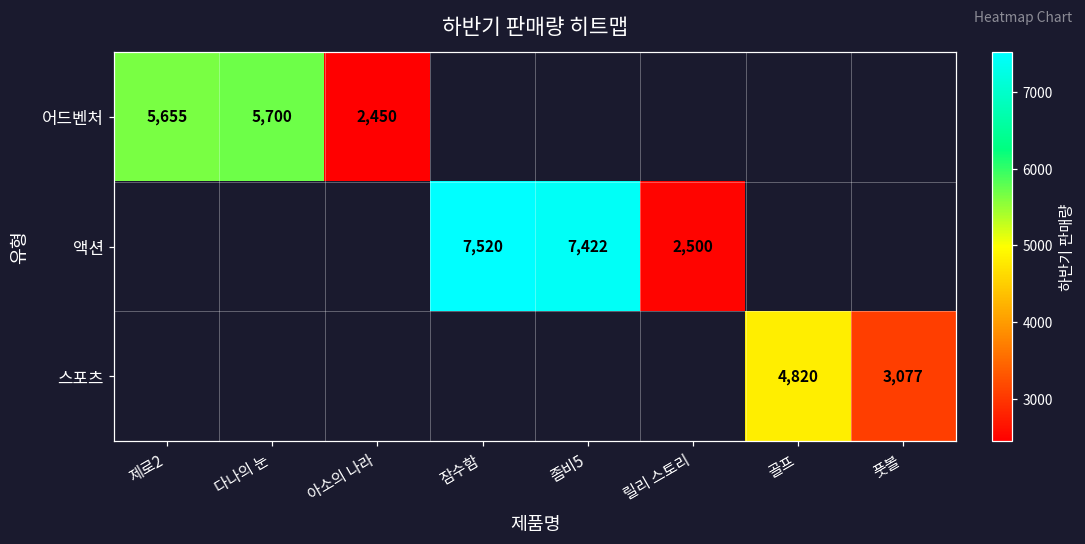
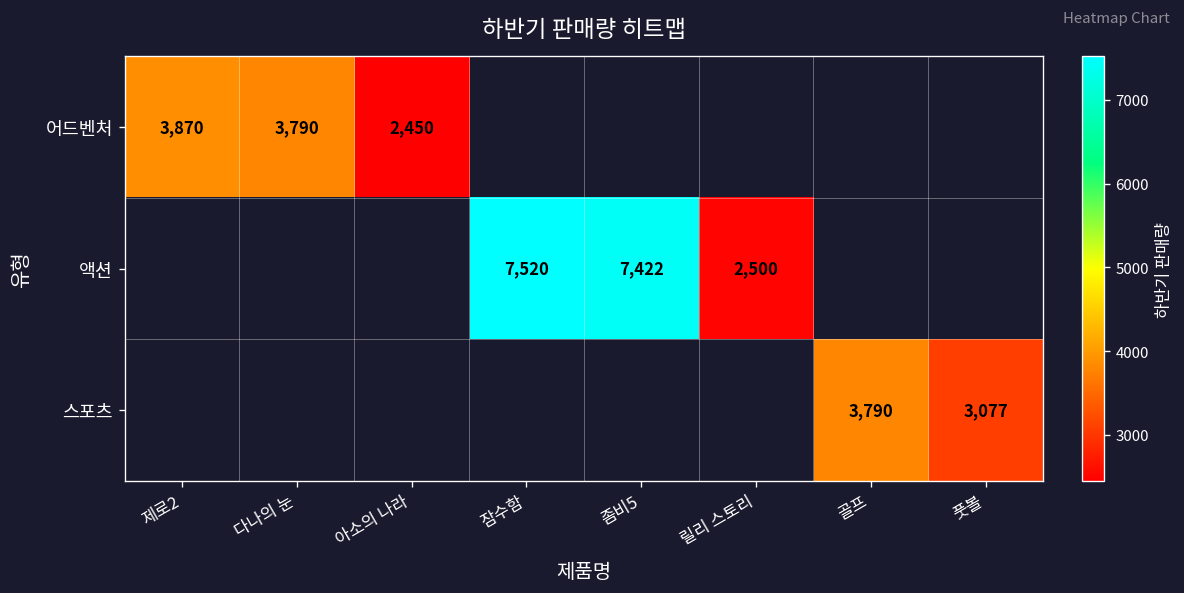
어드벤처, 제로2: 5,655 -> 3,870
어드벤처, 다나의 눈: 5,700 -> 3,790
스포츠, 골프: 4,820 -> 3,790
